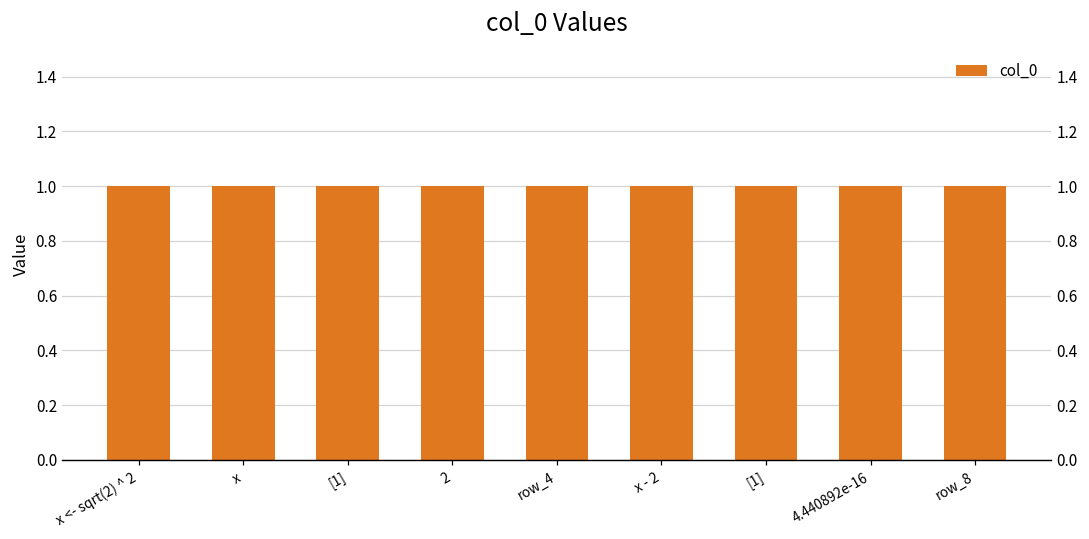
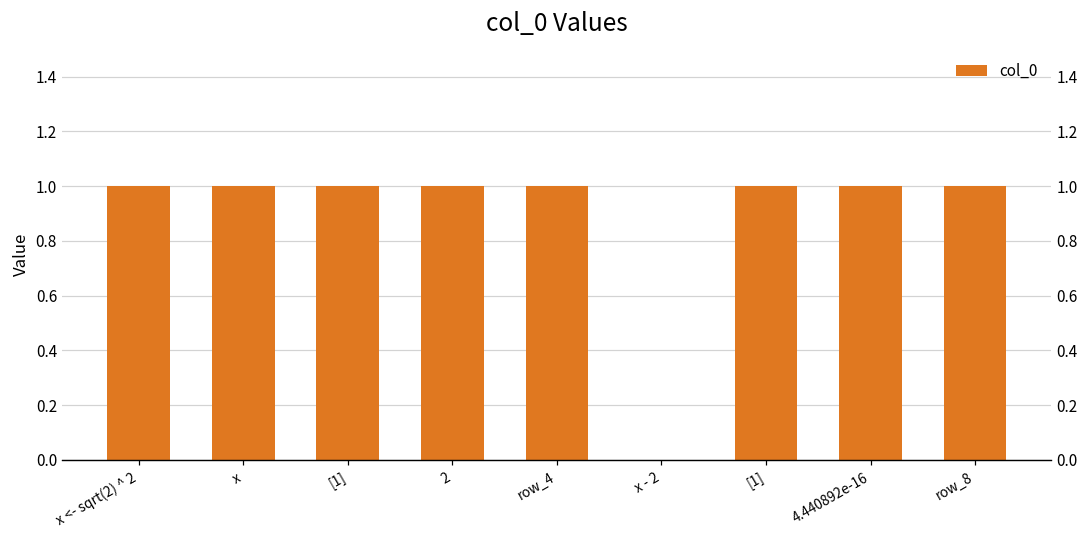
x - 2: 1 -> 0
